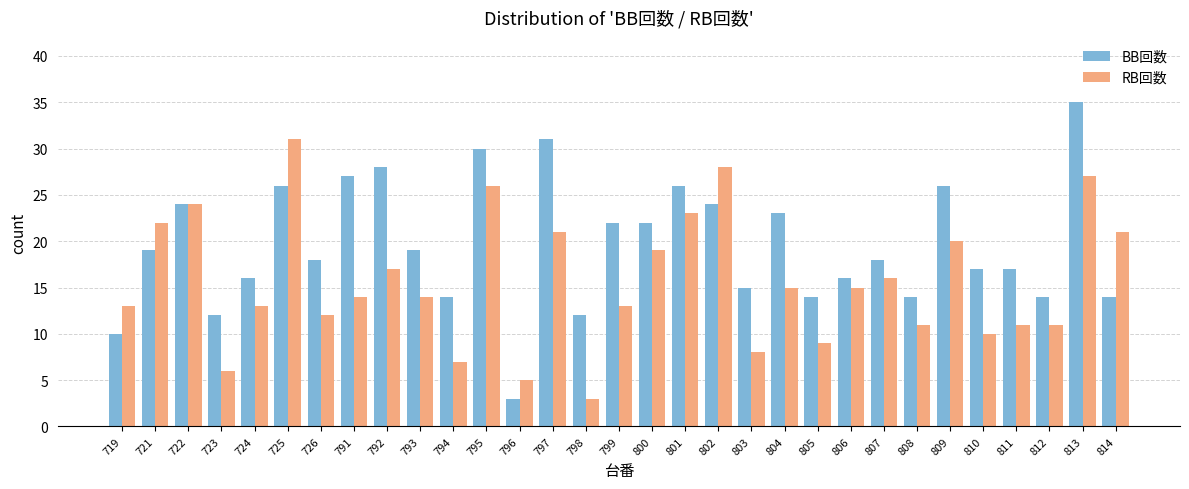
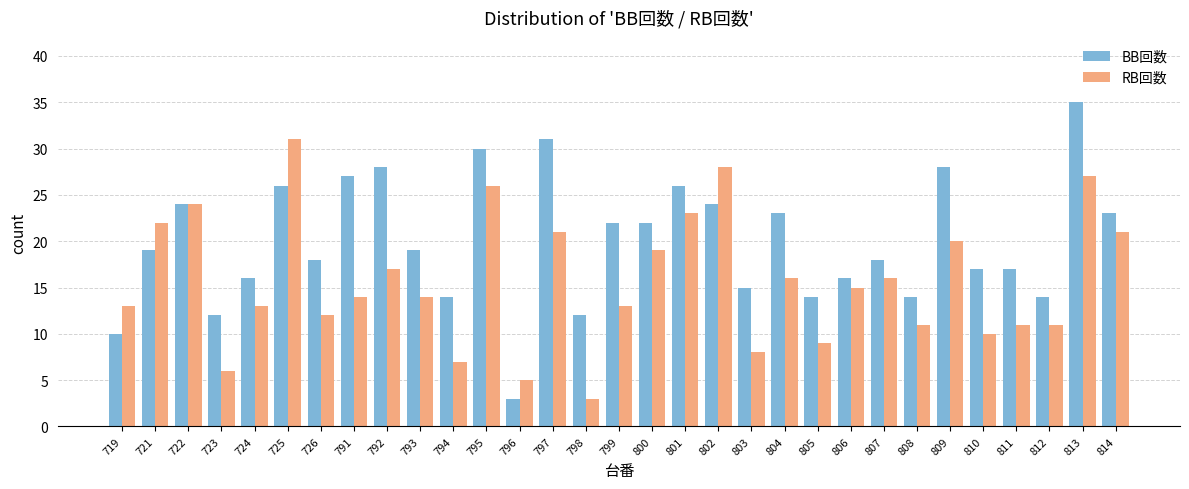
RB回数, 804: 15 -> 16
BB回数, 809: 26 -> 28
BB回数, 814: 14 -> 23
